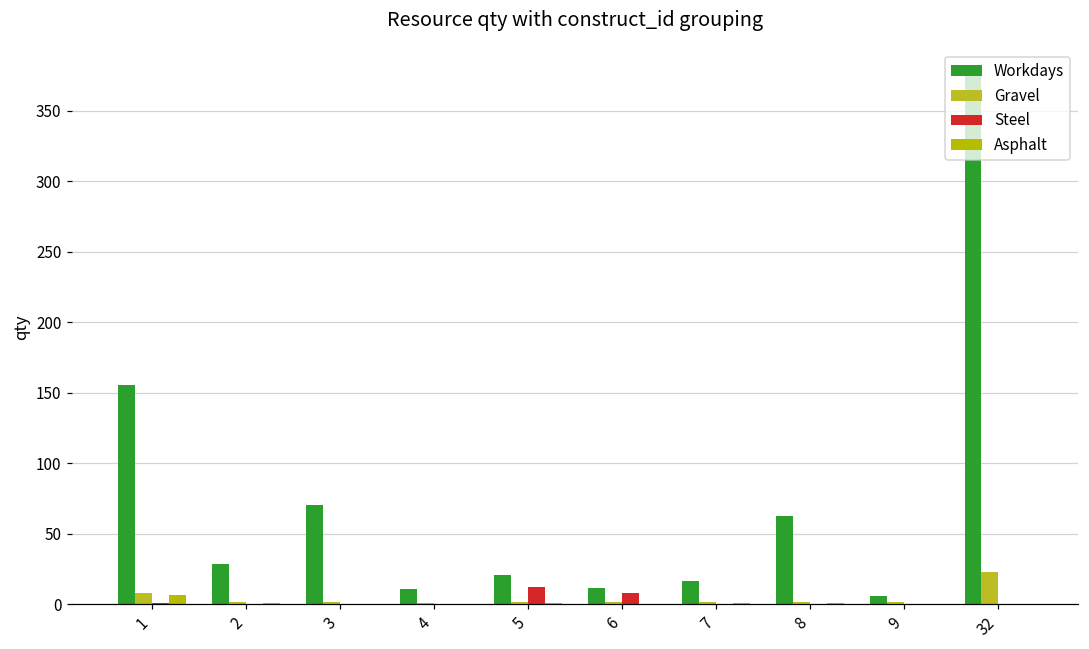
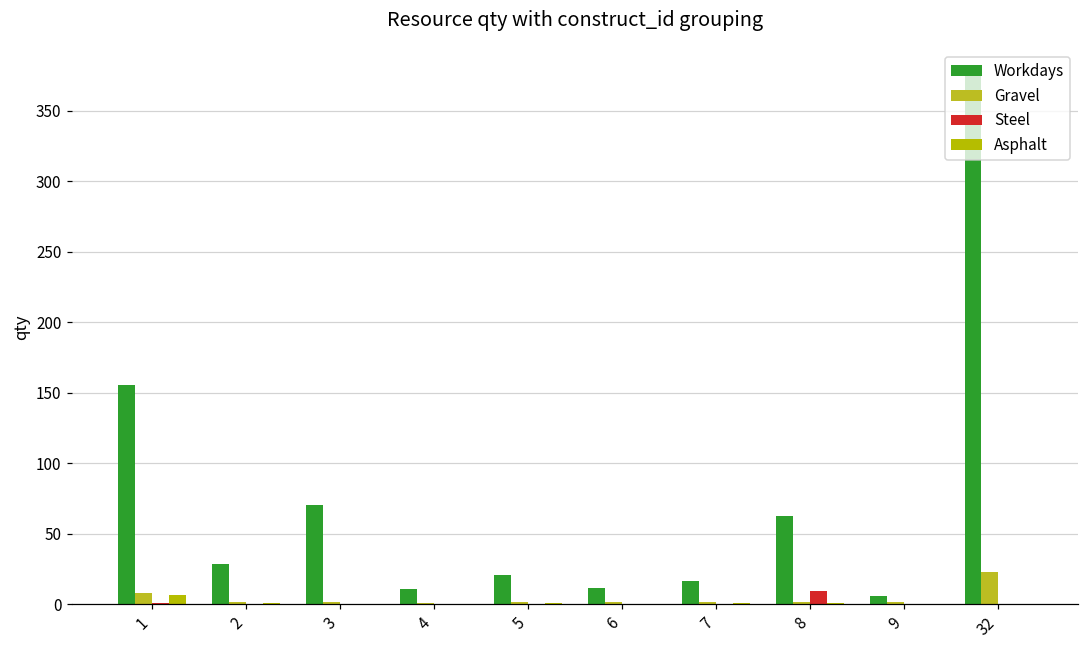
Steel, 5: 12 -> 0
Steel, 6: 8 -> 0
Steel, 8: 0 -> 10
